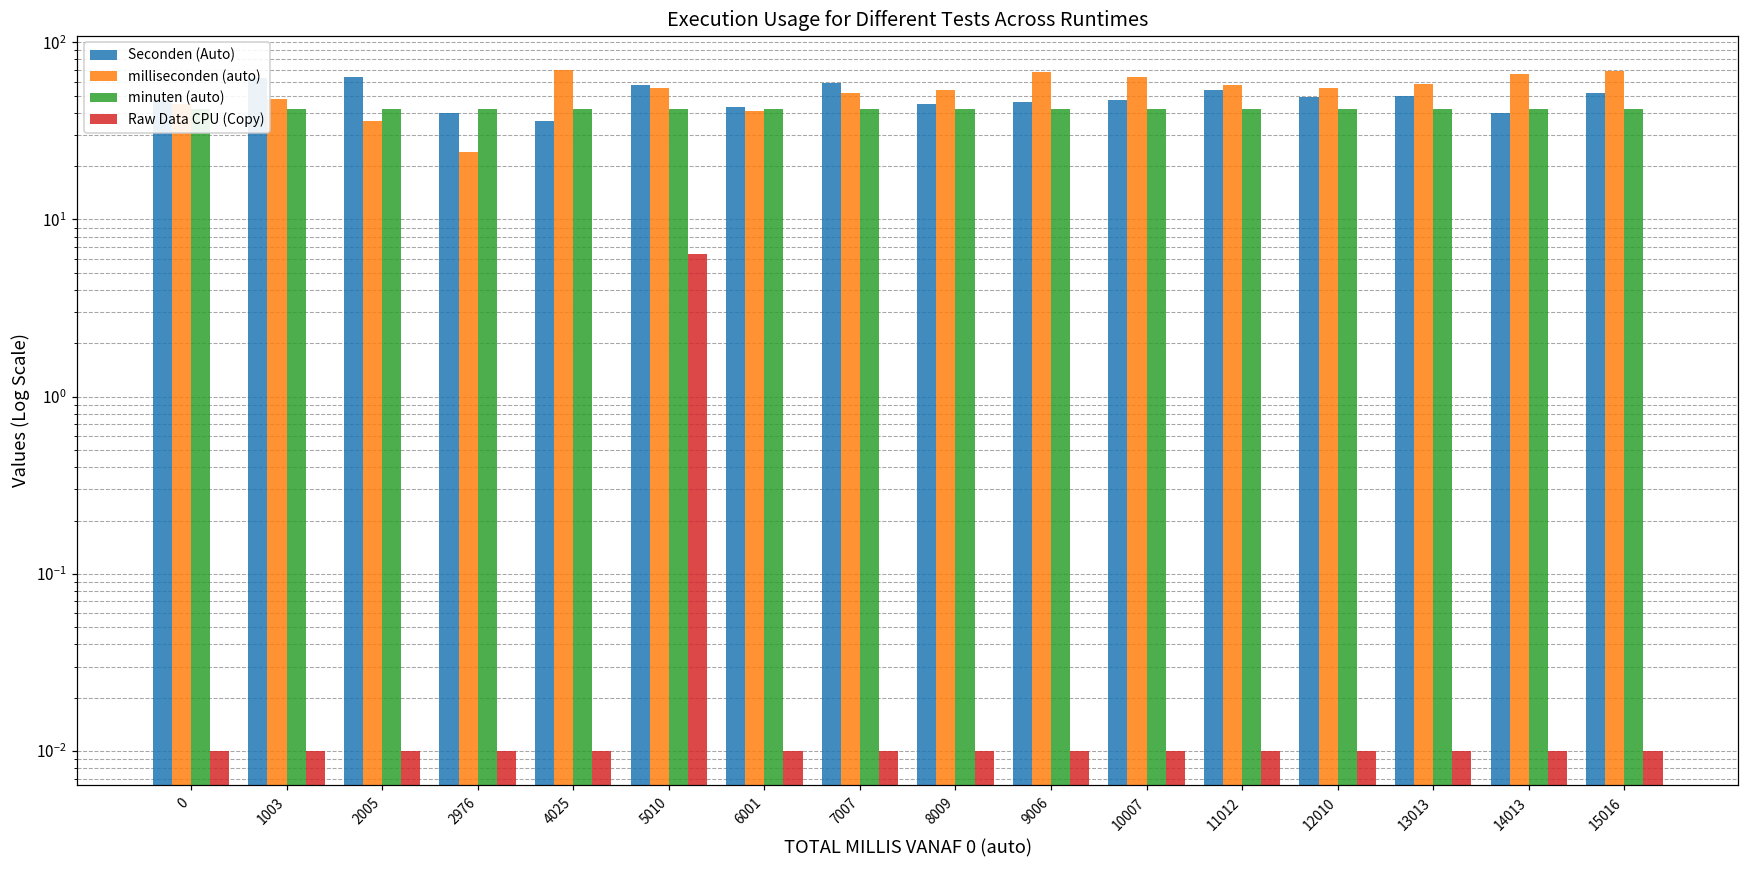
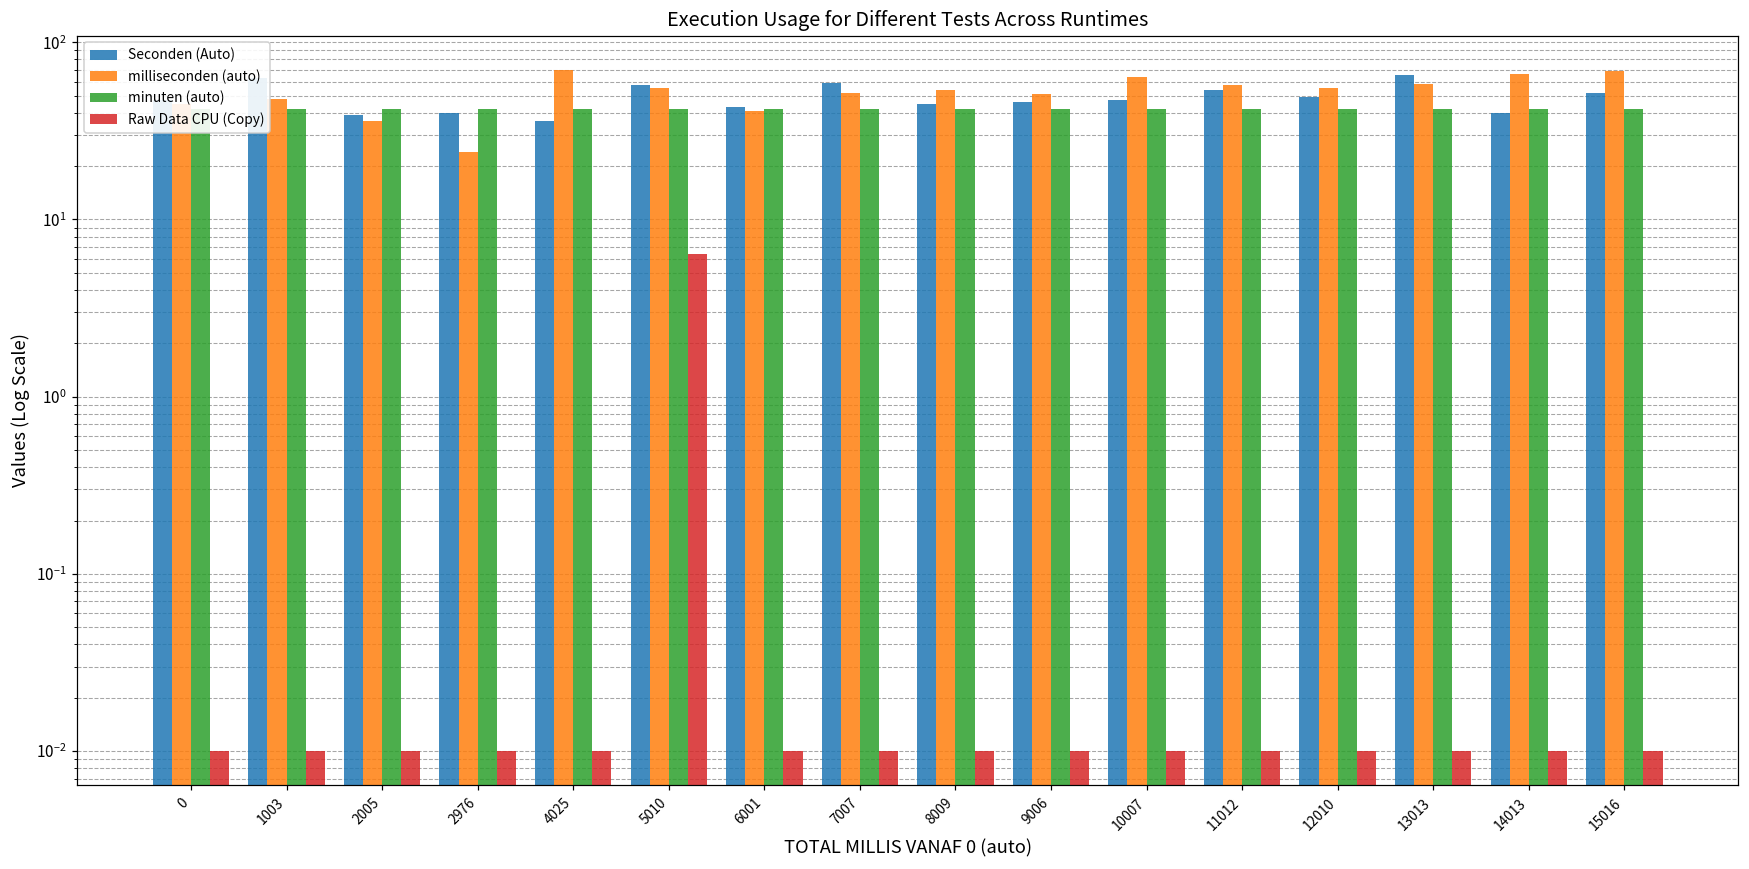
Seconden (Auto), 2005: 64 -> 39
milliseconden (auto), 9006: 68 -> 51
Seconden (Auto), 13013: 50 -> 65
